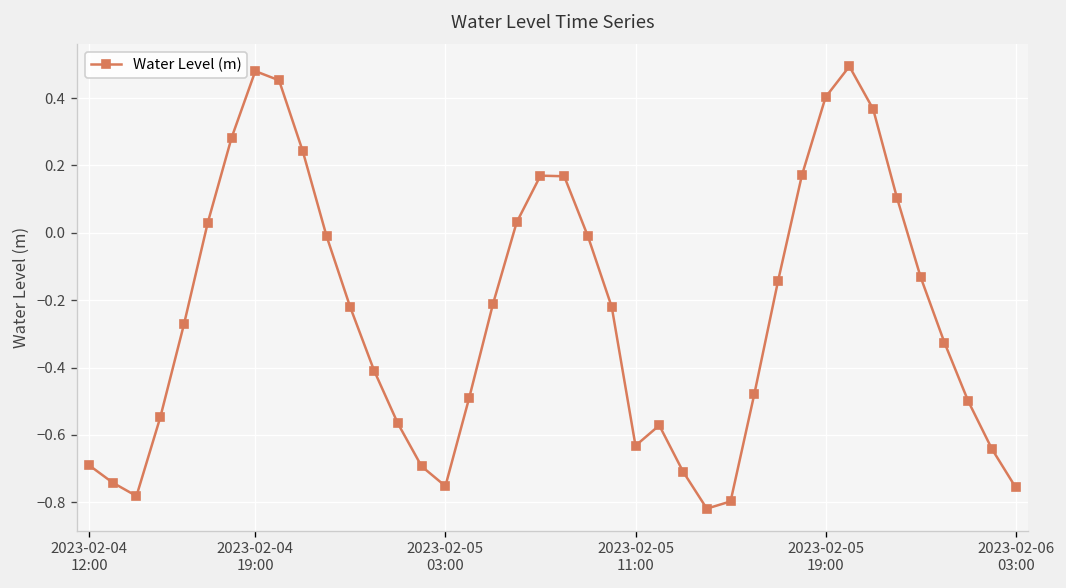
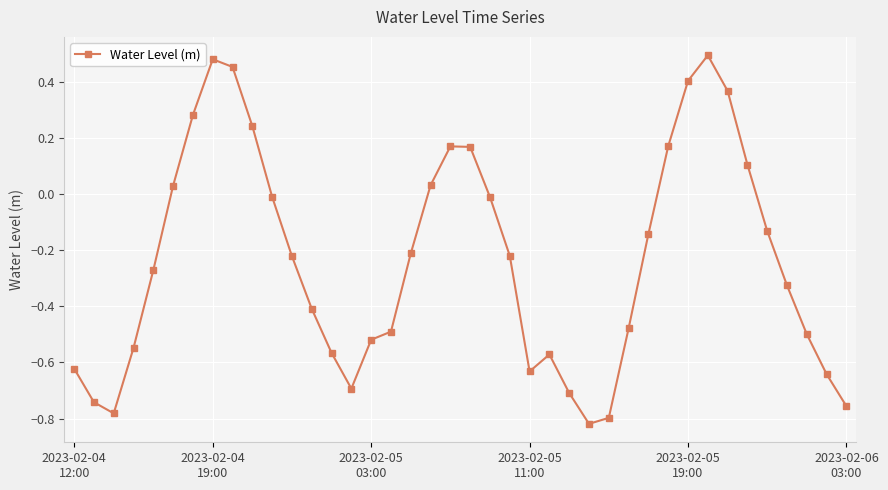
2023-02-04 12:00: -0.69 -> -0.62
2023-02-05 03:00: -0.75 -> -0.52
